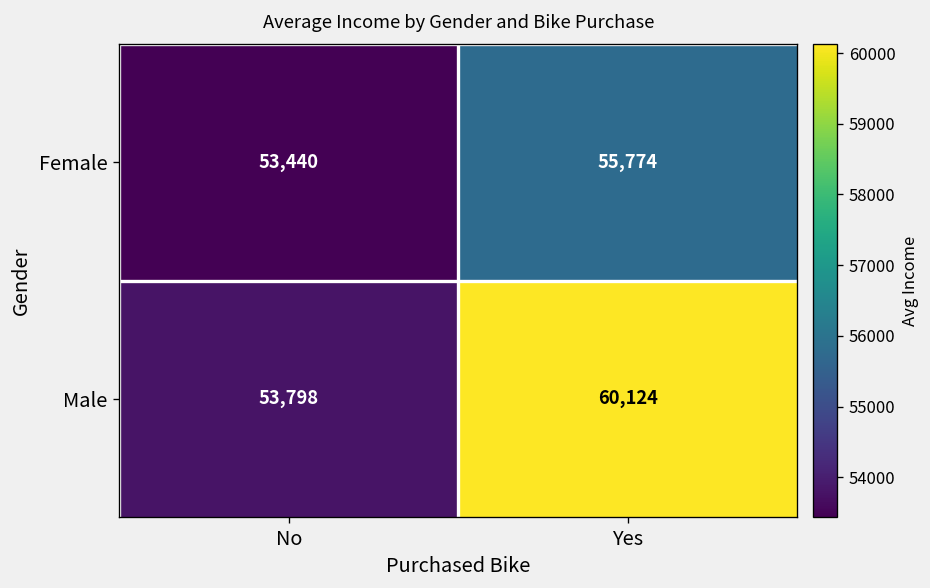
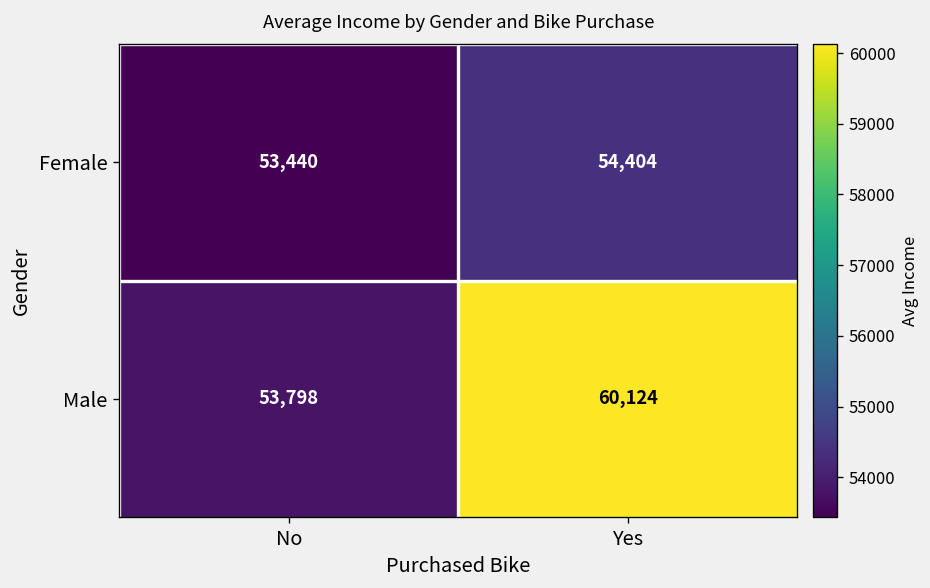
Female, Yes: 55,774 -> 54,404
